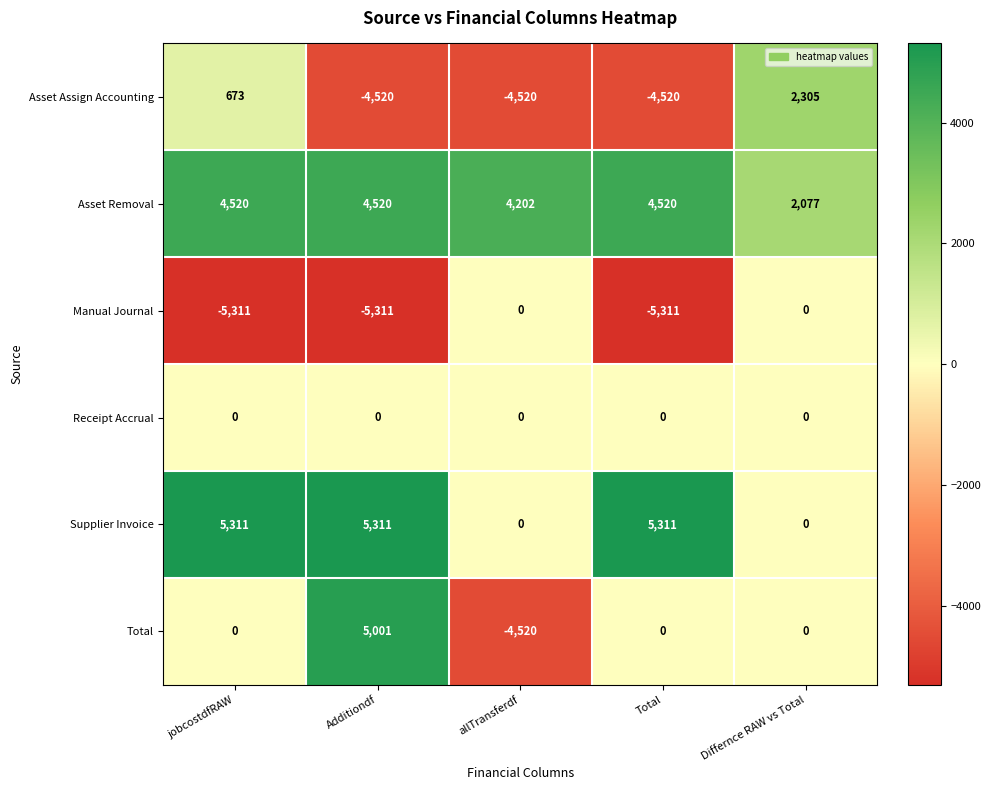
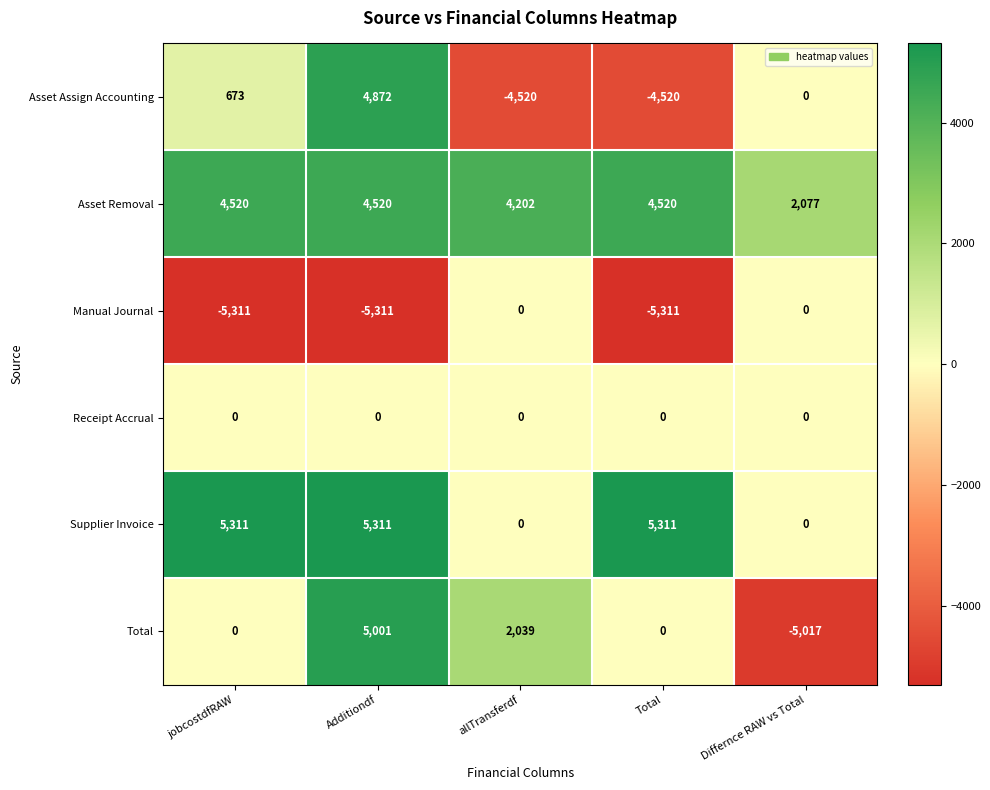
Asset Assign Accounting, Additiondf: -4,520 -> 4,872
Asset Assign Accounting, Differnce RAW vs Total: 2,305 -> 0
Total, allTransferdf: -4,520 -> 2,039
Total, Differnce RAW vs Total: 0 -> -5,017
